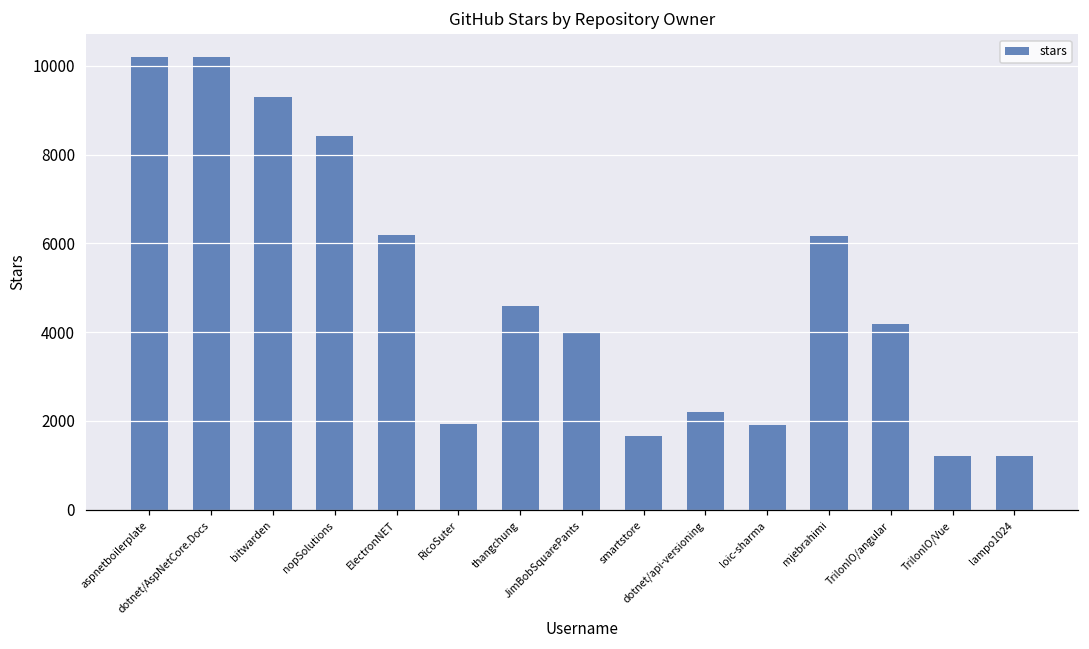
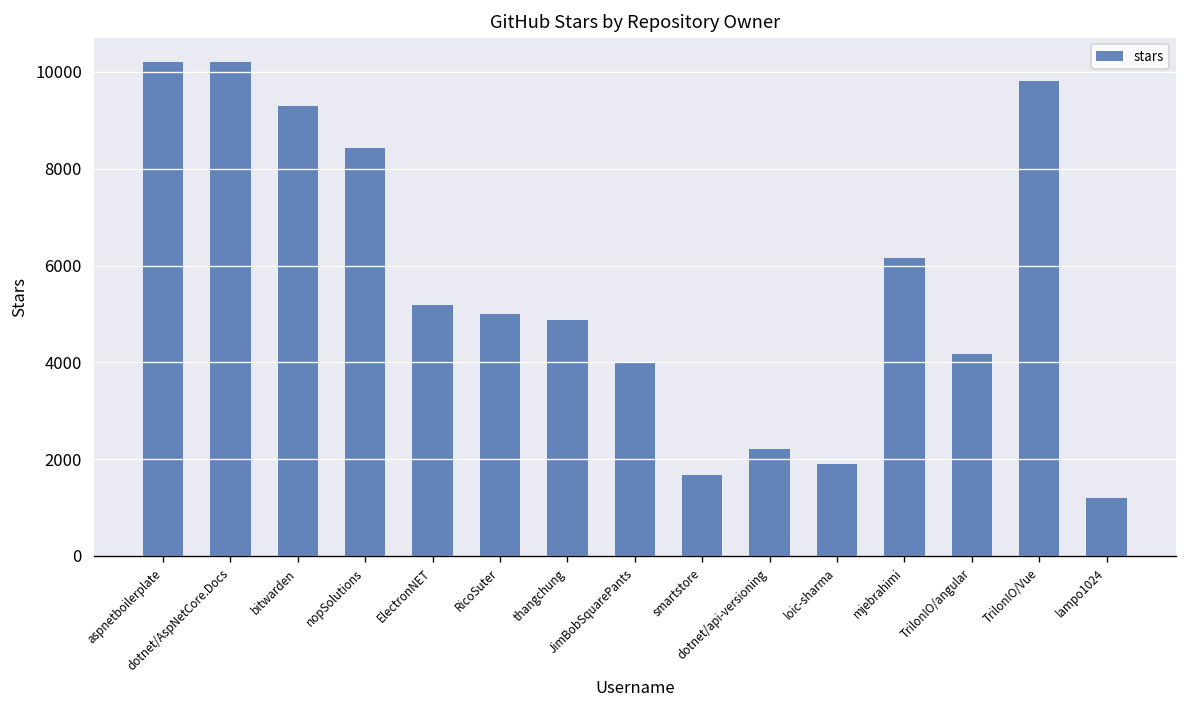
ElectronNET: 6200 -> 5200
RicoSuter: 1900 -> 5000
thangchung: 4600 -> 4900
TrilonIO/Vue: 1200 -> 9800
